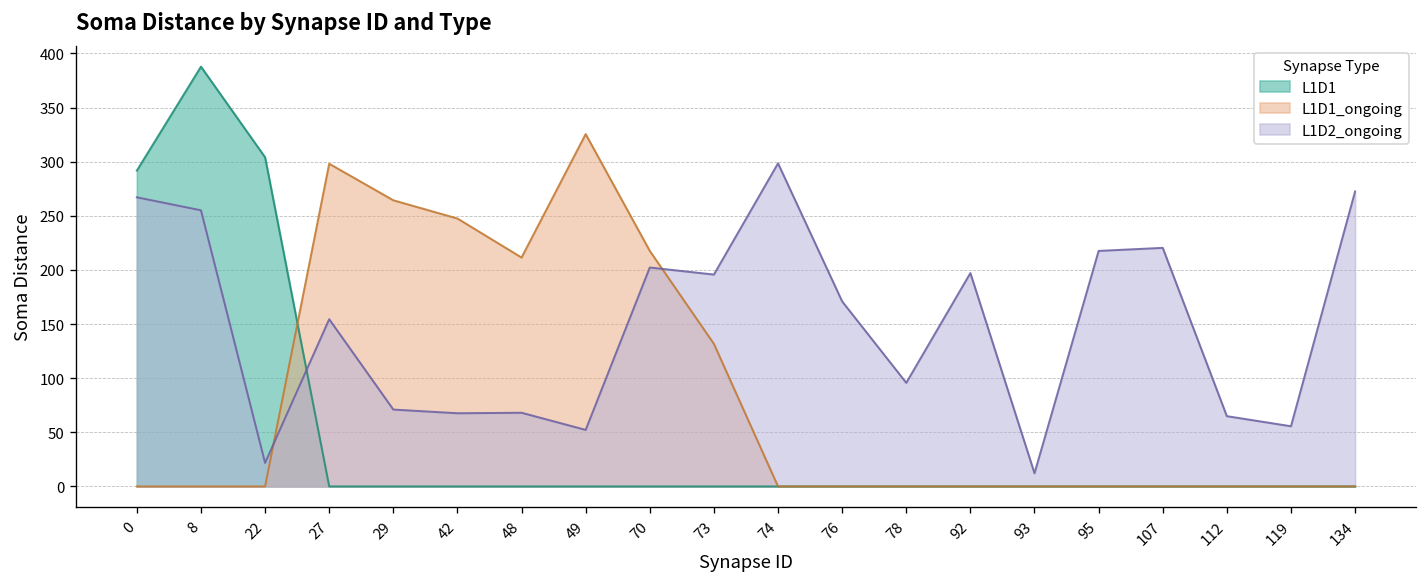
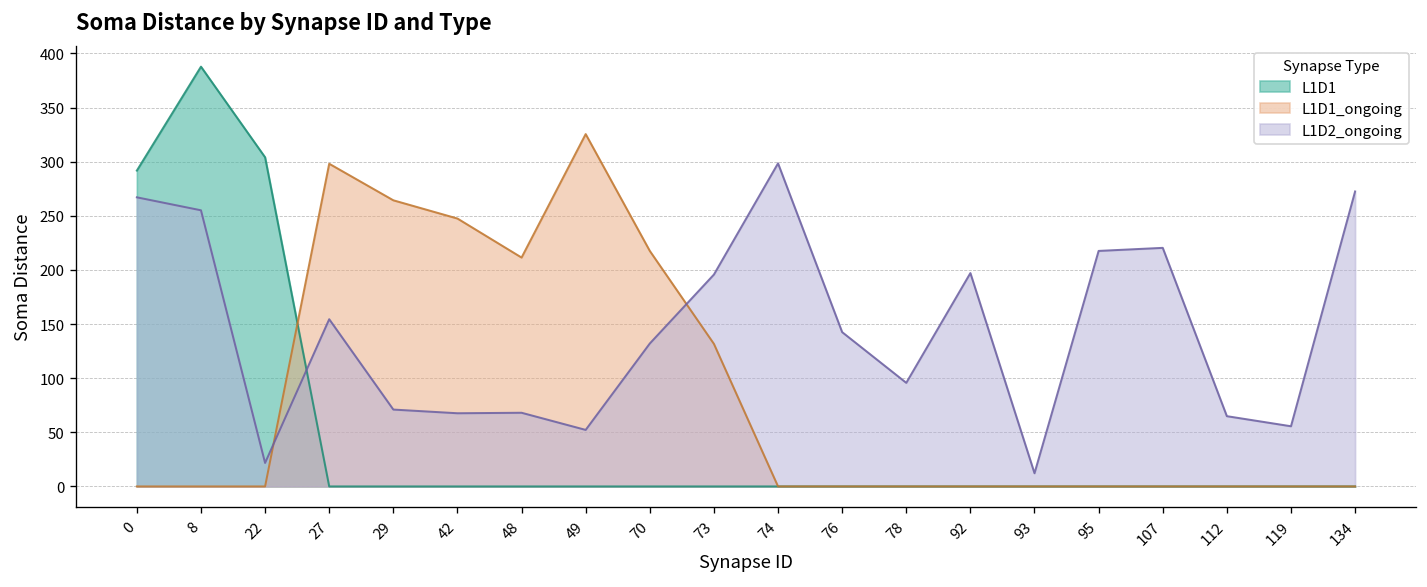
L1D2_ongoing, 70: 200 -> 130
L1D2_ongoing, 76: 170 -> 140
